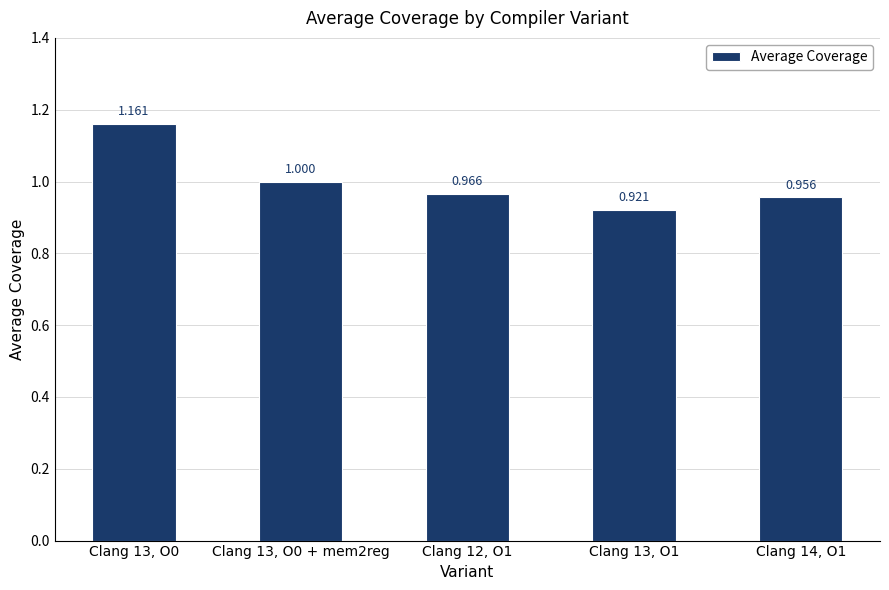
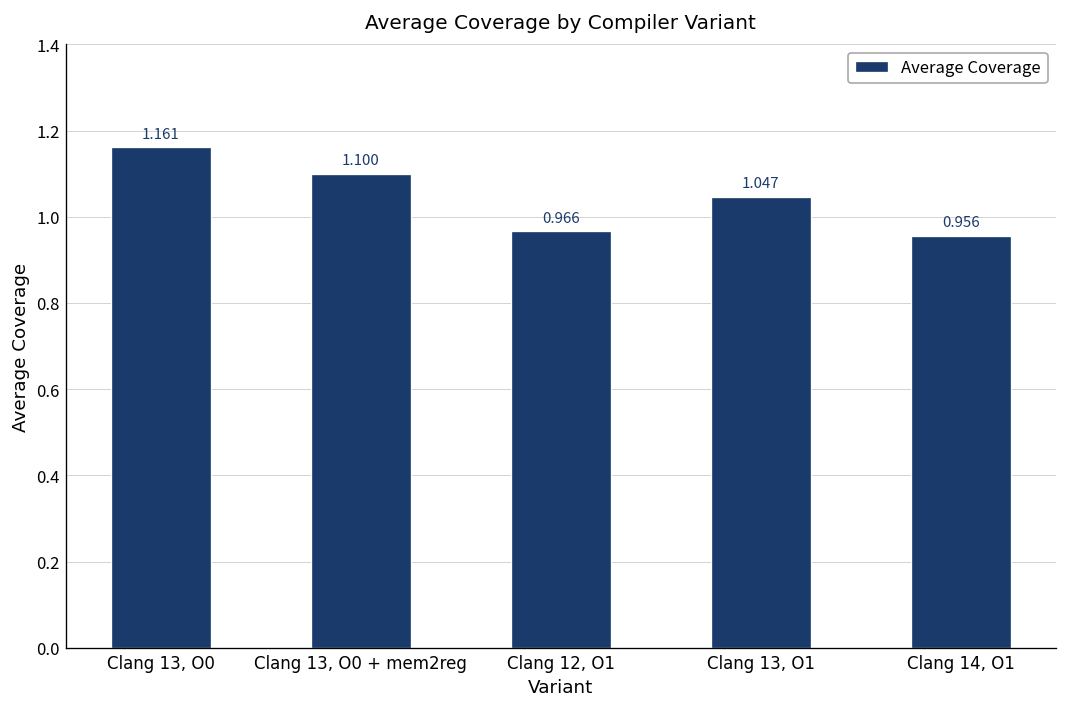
Clang 13, O0 + mem2reg: 1.000 -> 1.100
Clang 13, O1: 0.921 -> 1.047
